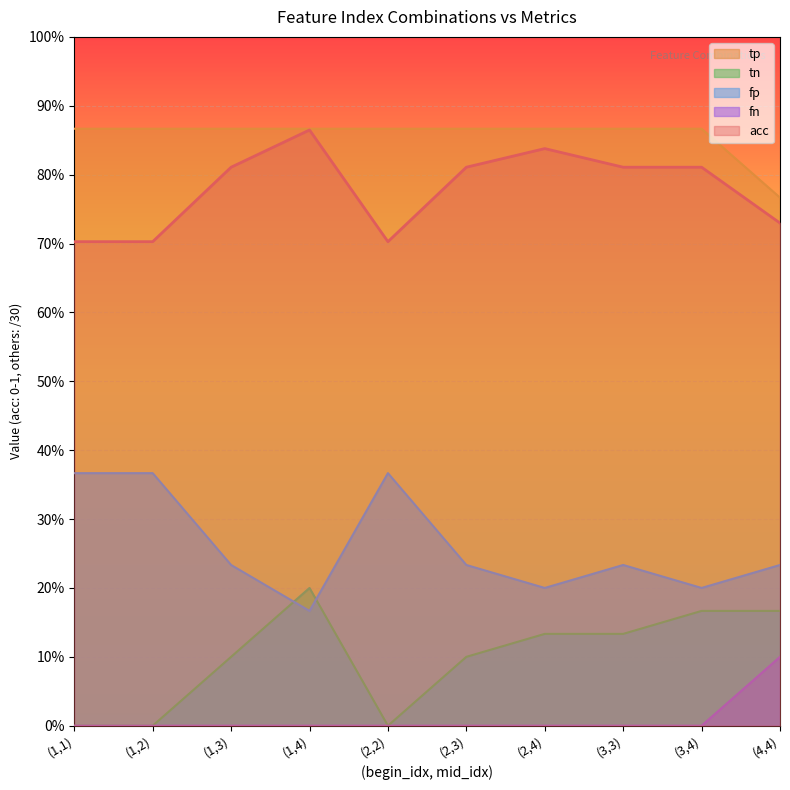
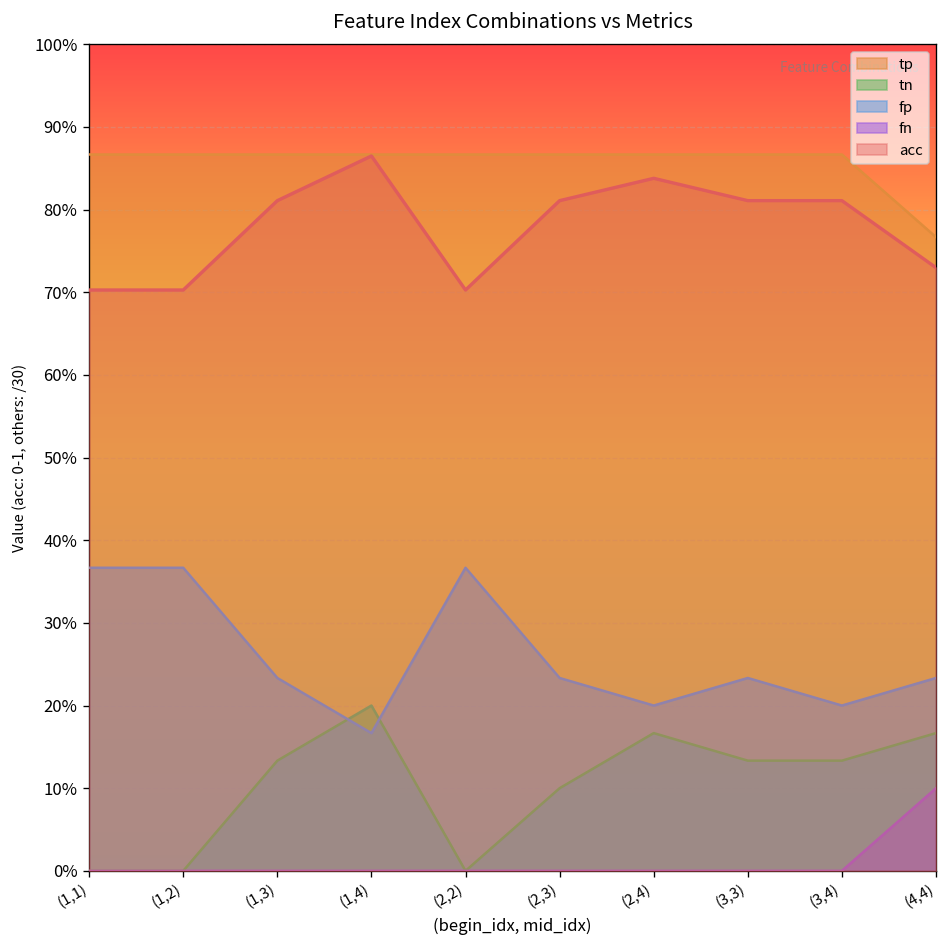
tn, (1,3): 10% -> 13%
tn, (2,4): 13% -> 17%
tn, (3,4): 17% -> 13%
